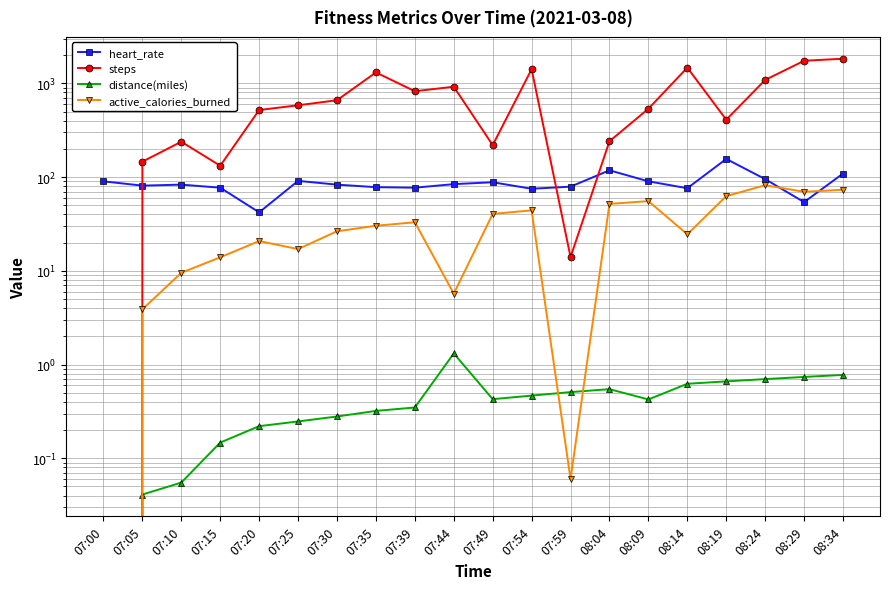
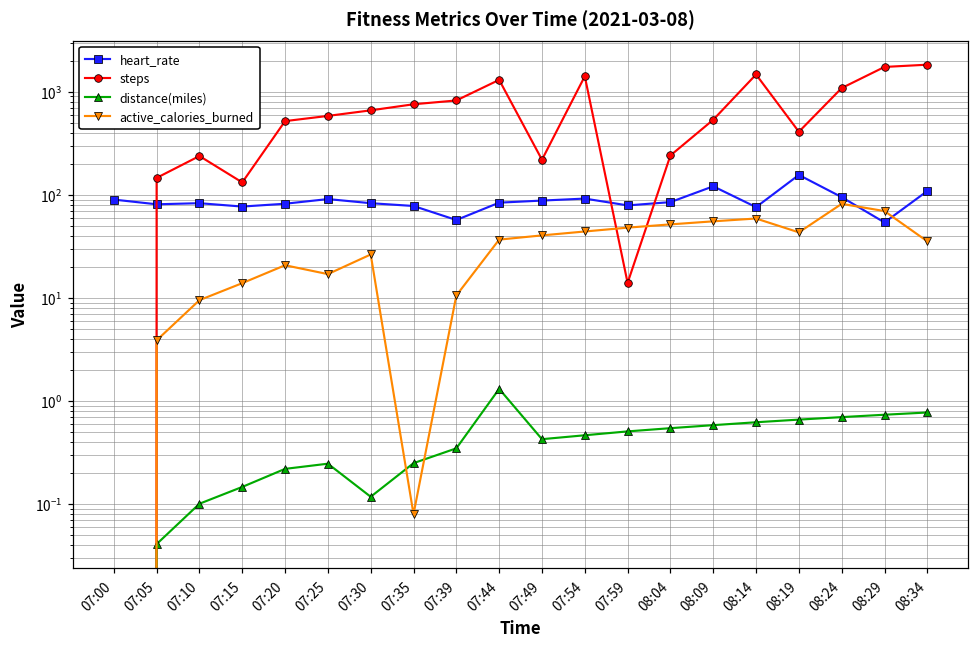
distance(miles), 07:10: 0.06 -> 0.10
heart_rate, 07:20: 40 -> 80
distance(miles), 07:30: 0.28 -> 0.12
steps, 07:35: 1300 -> 800
distance(miles), 07:35: 0.32 -> 0.25
active_calories_burned, 07:35: 30 -> 0.08
heart_rate, 07:39: 80 -> 60
active_calories_burned, 07:39: 33 -> 11
steps, 07:44: 900 -> 1300
active_calories_burned, 07:44: 6 -> 37
heart_rate, 07:54: 80 -> 90
active_calories_burned, 07:59: 0.06 -> 50
heart_rate, 08:04: 120 -> 90
heart_rate, 08:09: 90 -> 120
distance(miles), 08:09: 0.4 -> 0.6
active_calories_burned, 08:14: 25 -> 60
active_calories_burned, 08:19: 60 -> 40
active_calories_burned, 08:34: 70 -> 35
